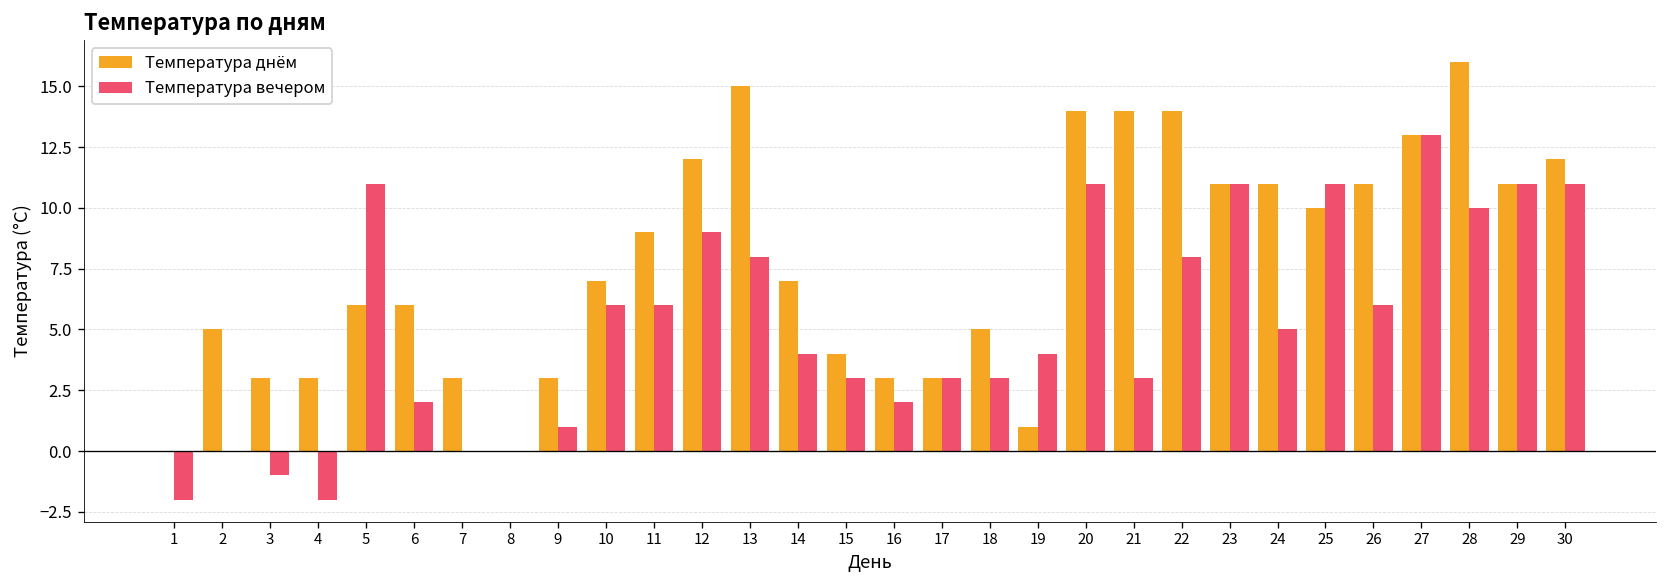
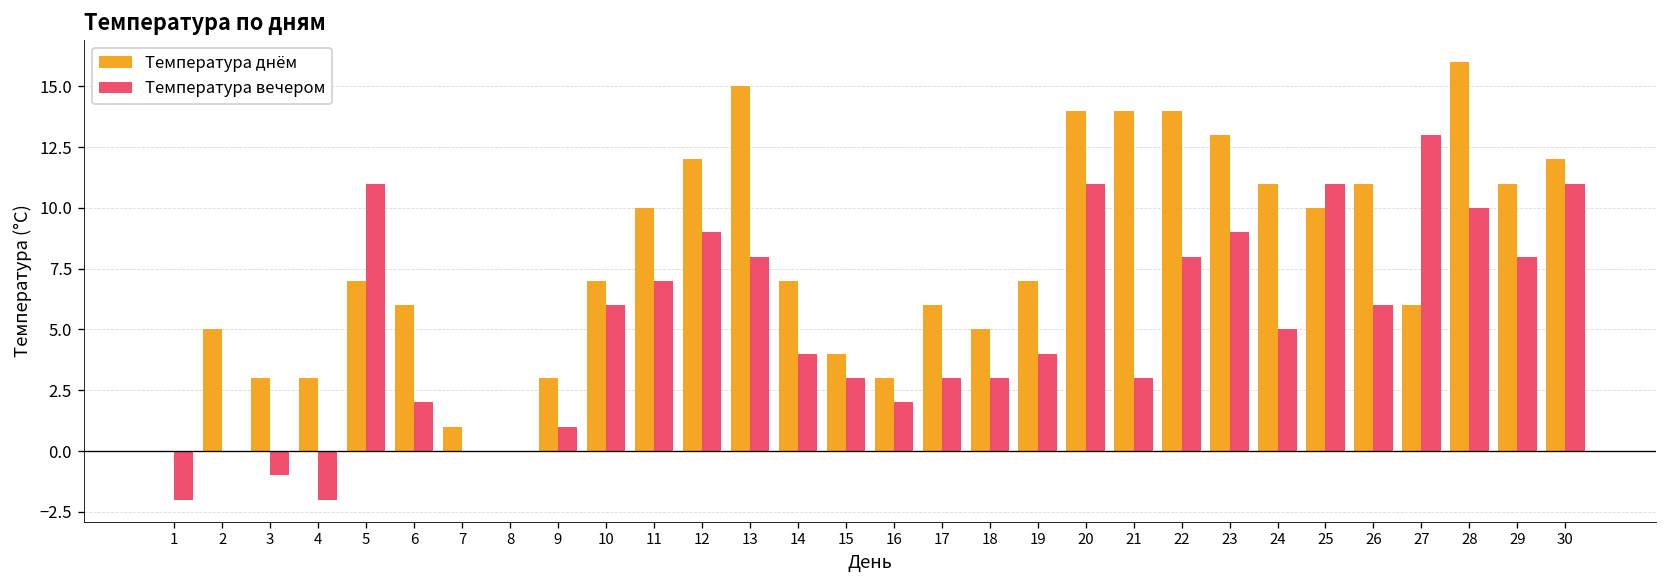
Температура днём, 5: 6 -> 7
Температура днём, 7: 3 -> 1
Температура днём, 11: 9 -> 10
Температура вечером, 11: 6 -> 7
Температура днём, 17: 3 -> 6
Температура днём, 19: 1 -> 7
Температура днём, 23: 11 -> 13
Температура вечером, 23: 11 -> 9
Температура днём, 27: 13 -> 6
Температура вечером, 29: 11 -> 8
